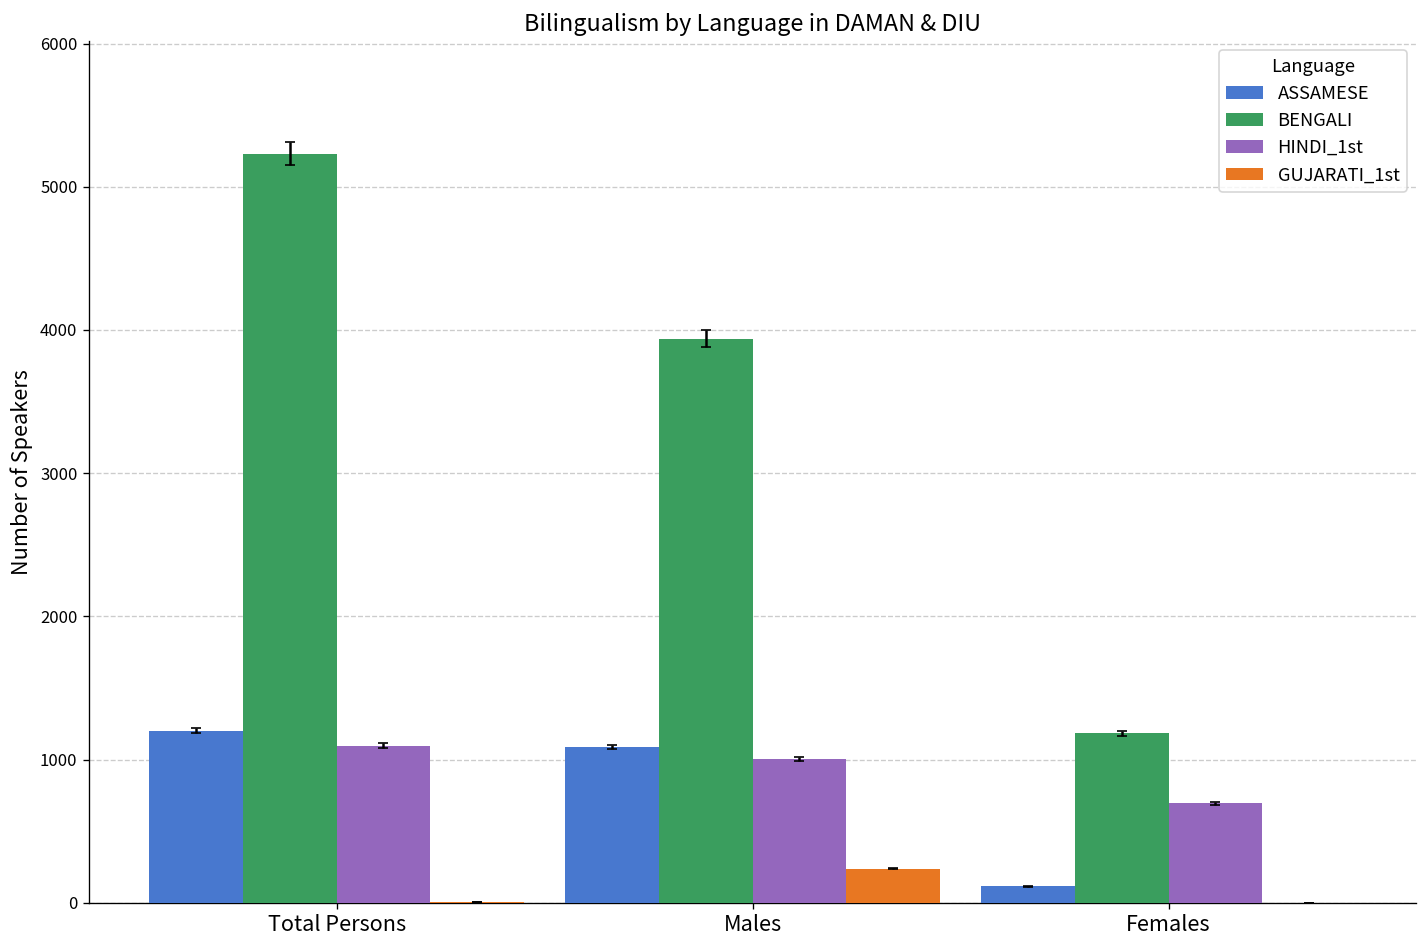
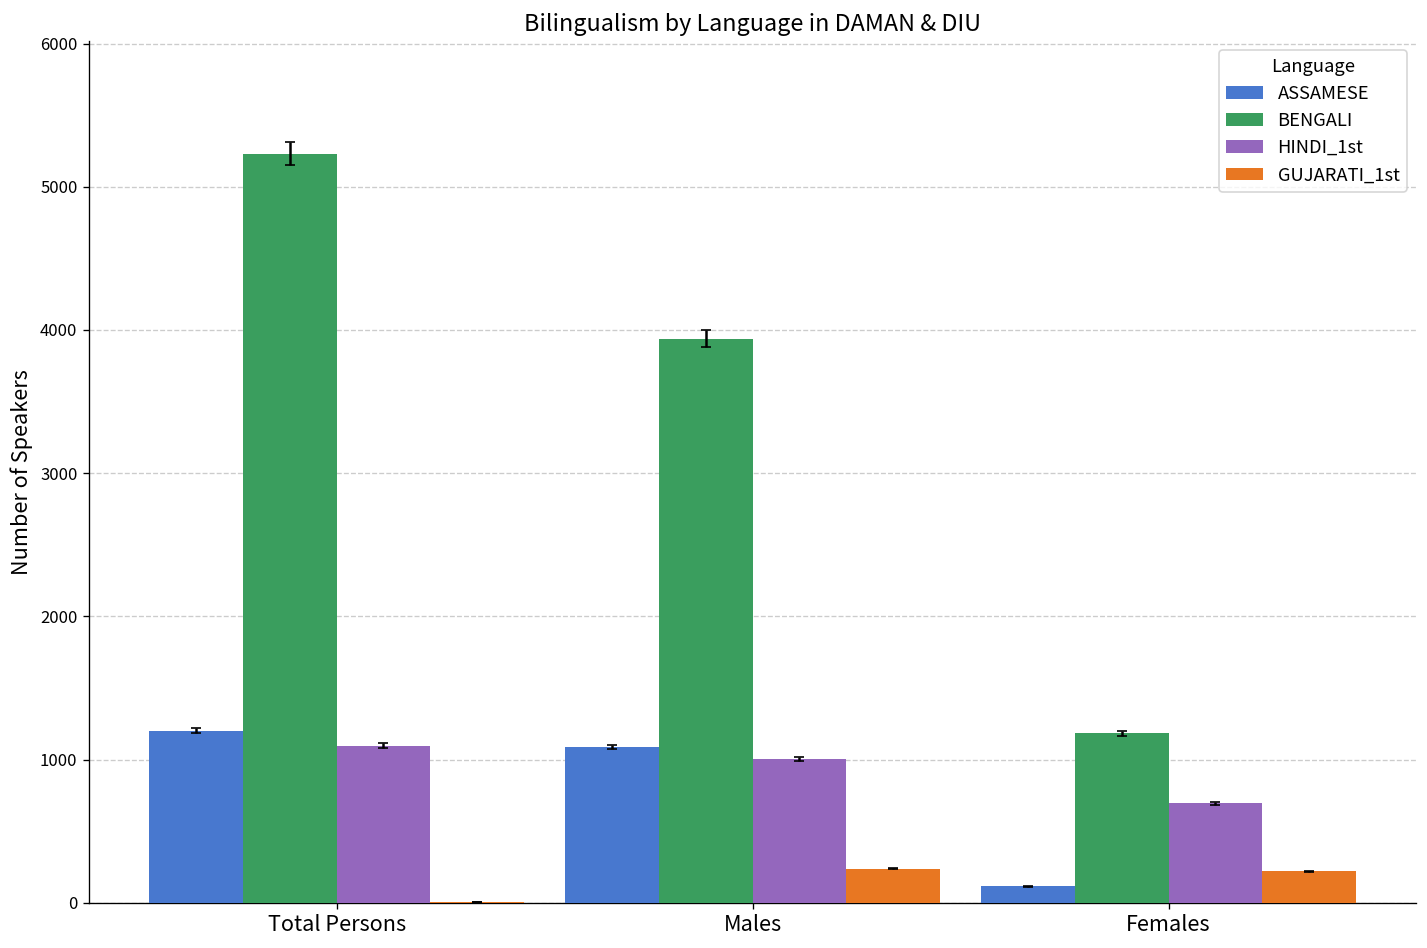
GUJARATI_1st, Females: 0 -> 220
